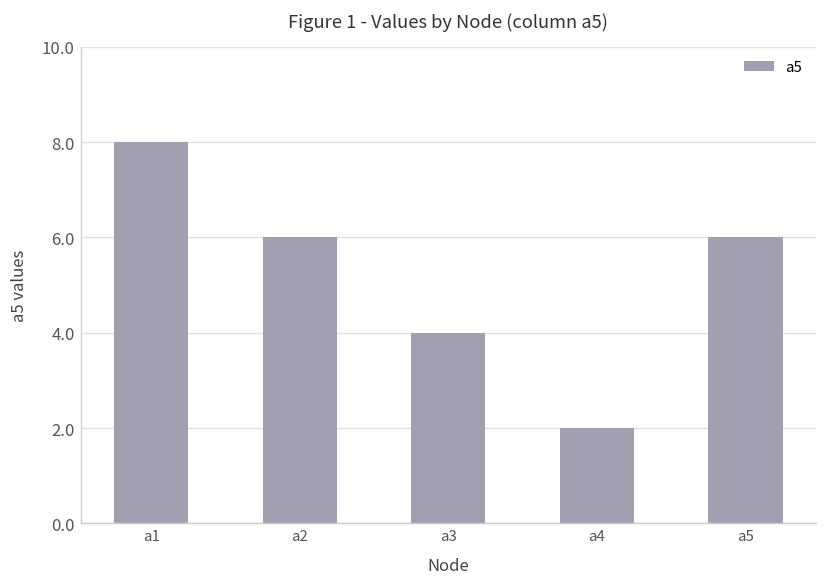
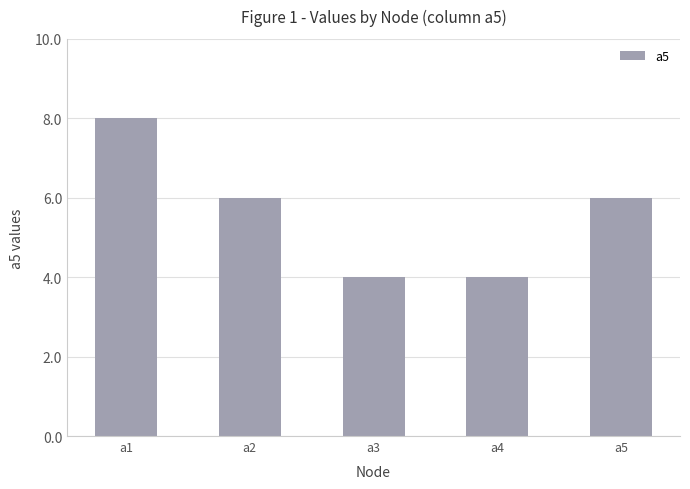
a4: 2 -> 4
